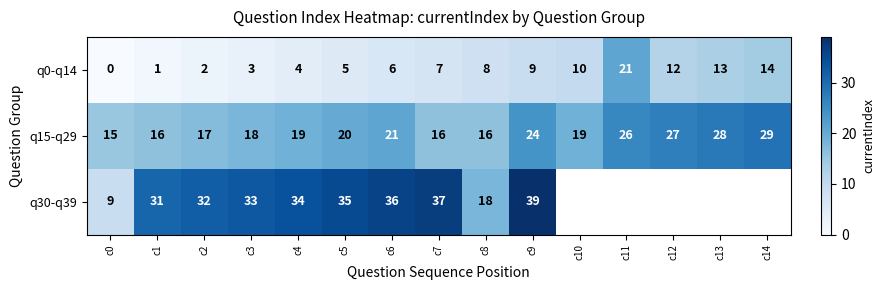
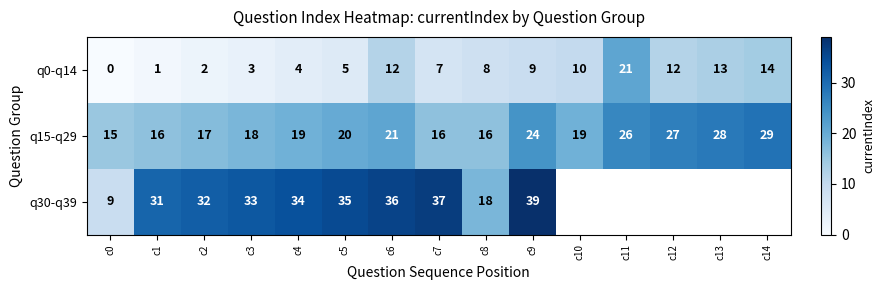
q0-q14, c6: 6 -> 12
